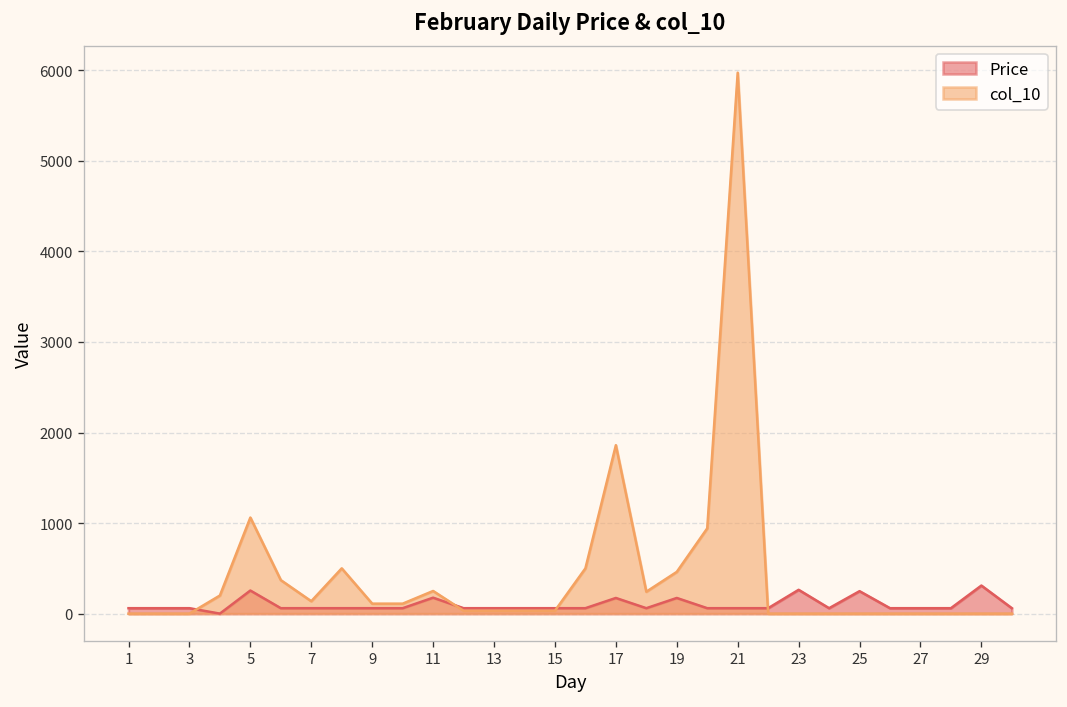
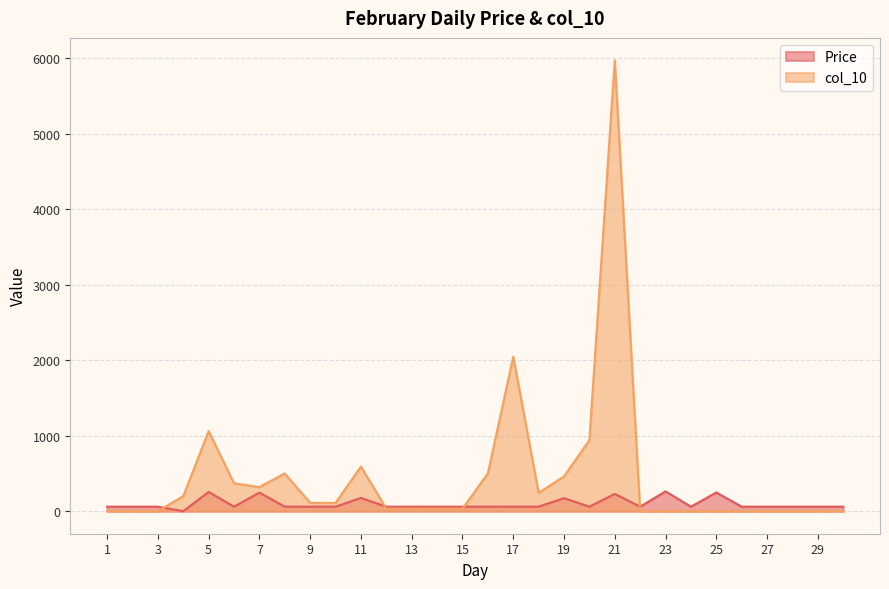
Price, 7: 100 -> 200
col_10, 7: 100 -> 300
col_10, 11: 300 -> 600
Price, 17: 200 -> 100
col_10, 17: 1900 -> 2000
Price, 21: 100 -> 200
Price, 29: 300 -> 100
